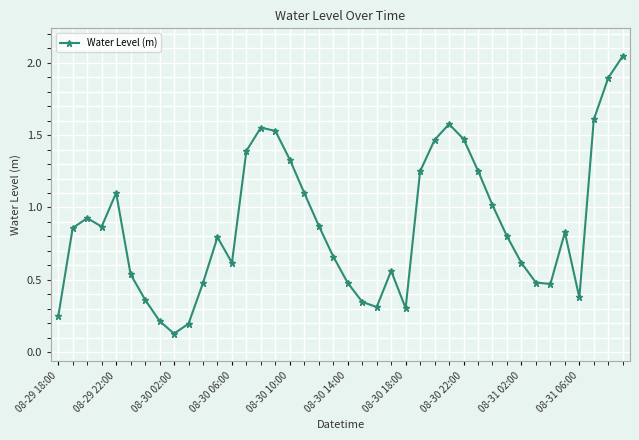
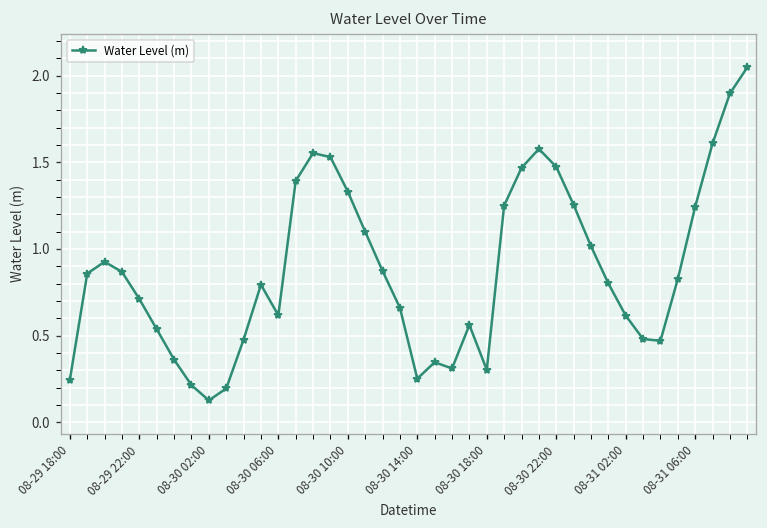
08-29 22:00: 1.10 -> 0.71
08-30 14:00: 0.48 -> 0.25
08-31 06:00: 0.38 -> 1.24
